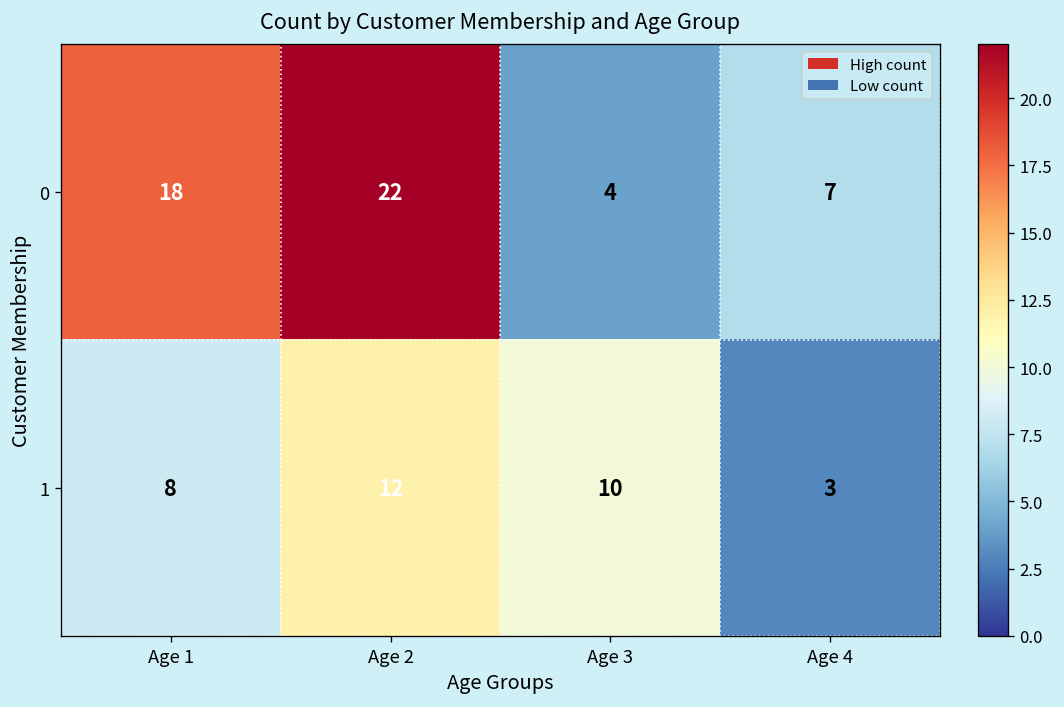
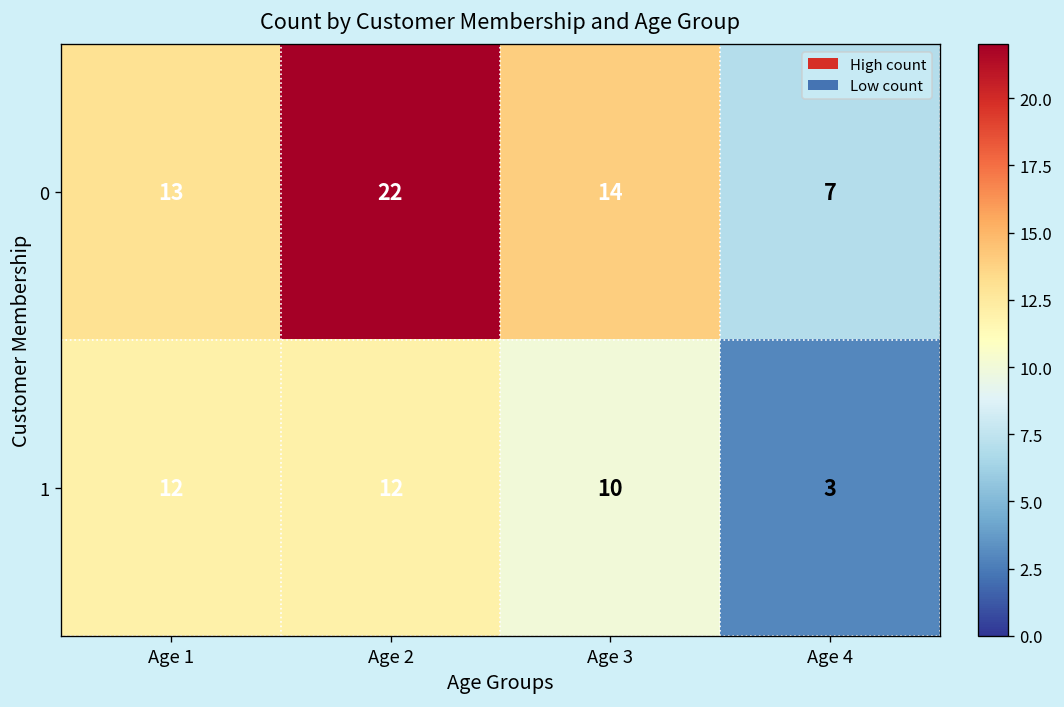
0, Age 1: 18 -> 13
0, Age 3: 4 -> 14
1, Age 1: 8 -> 12
